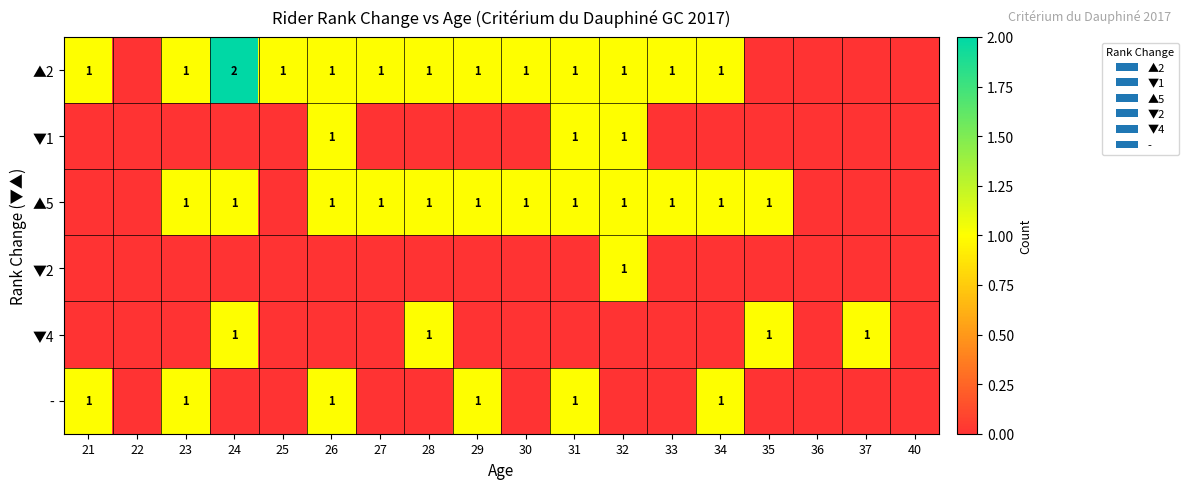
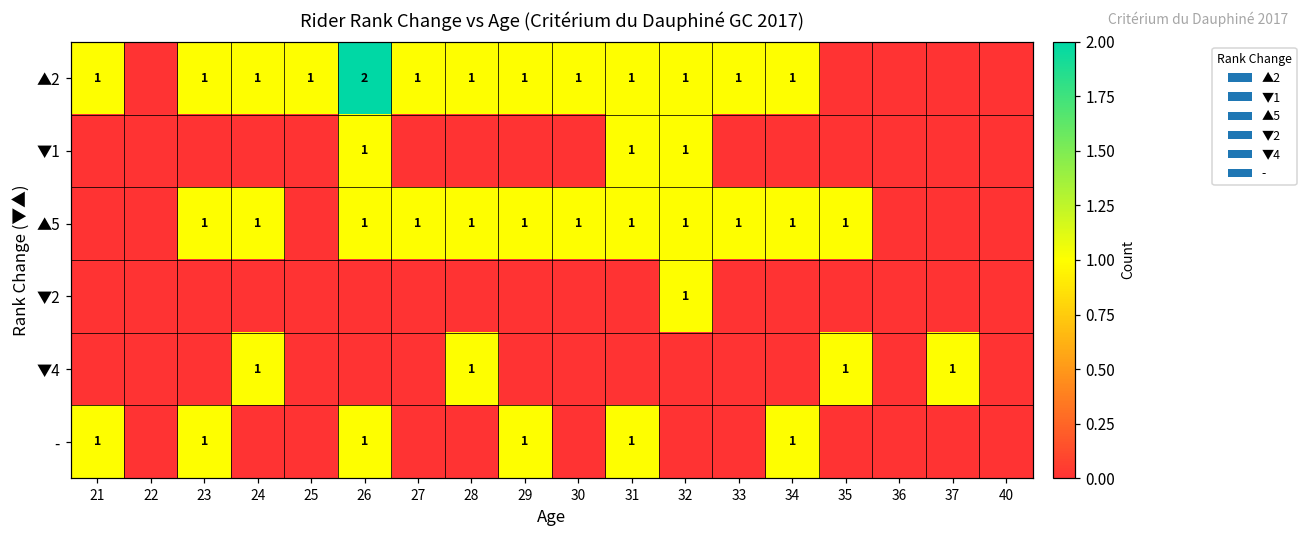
▲2, 24: 2 -> 1
▲2, 26: 1 -> 2
